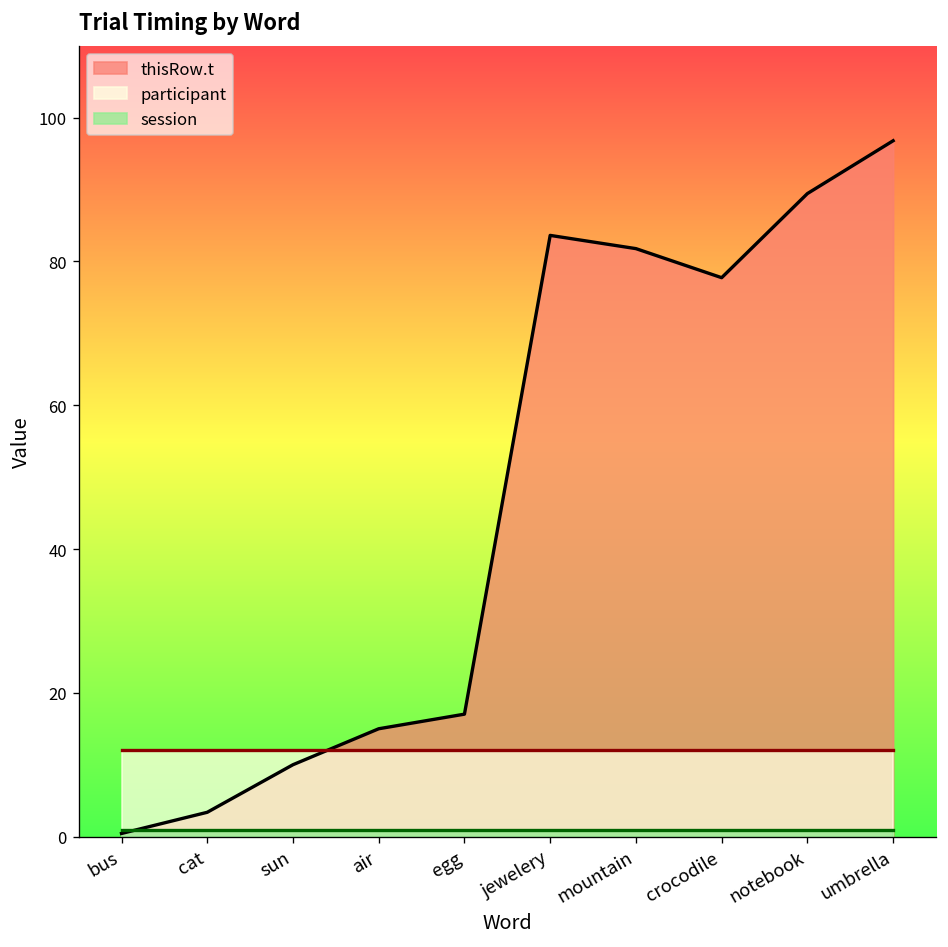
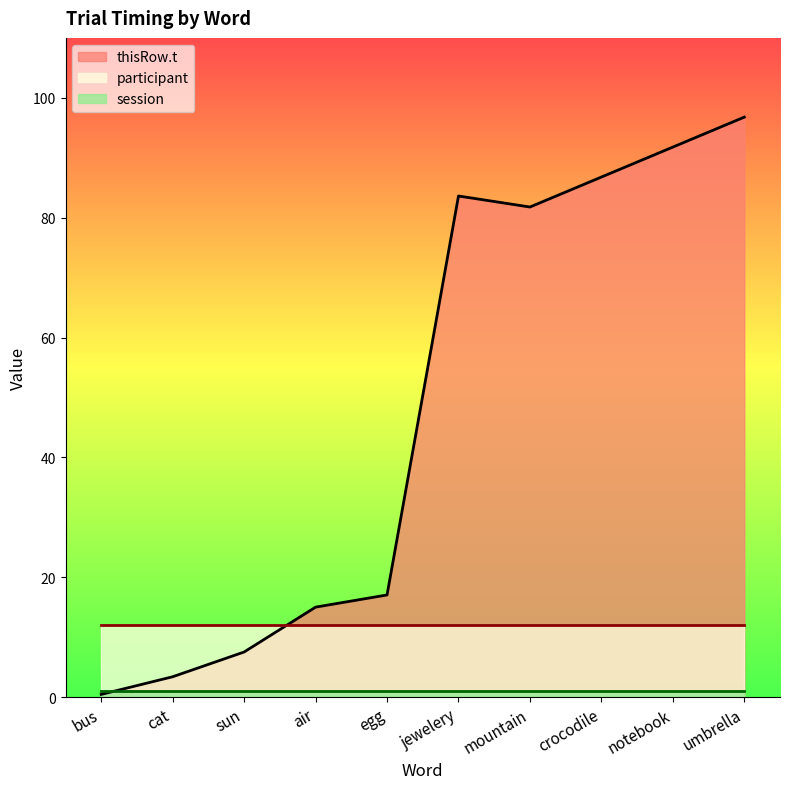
thisRow.t, sun: 10 -> 8
thisRow.t, crocodile: 78 -> 87
thisRow.t, notebook: 89 -> 92
